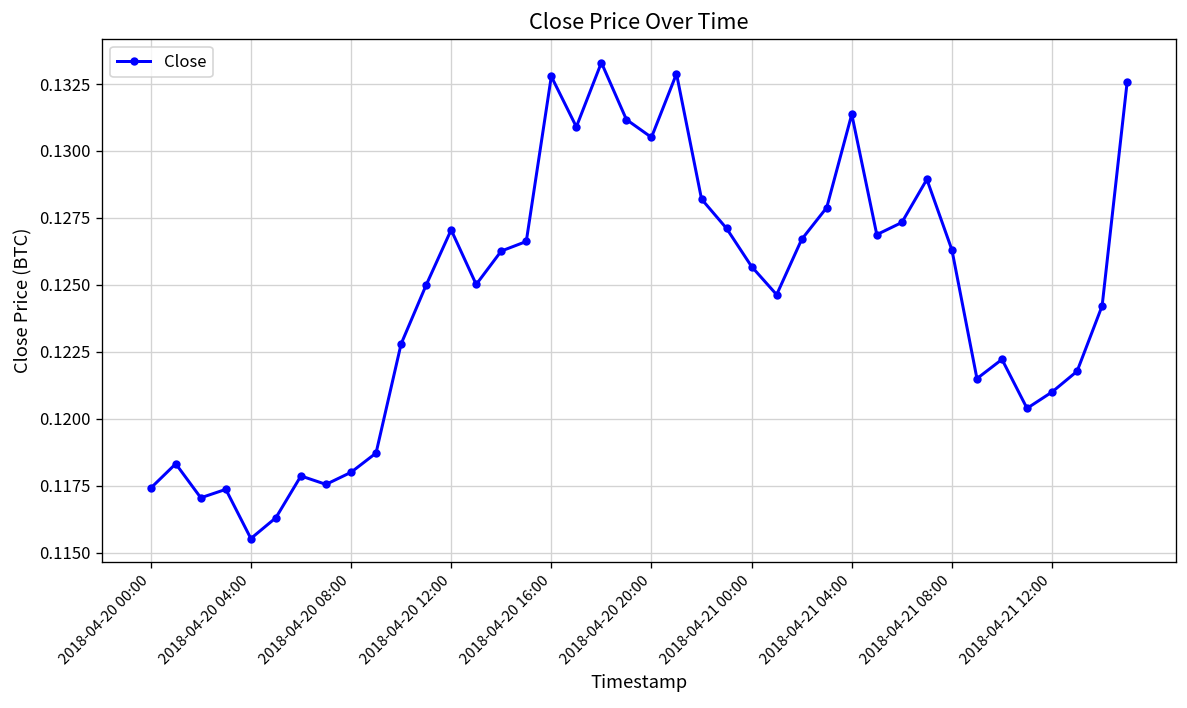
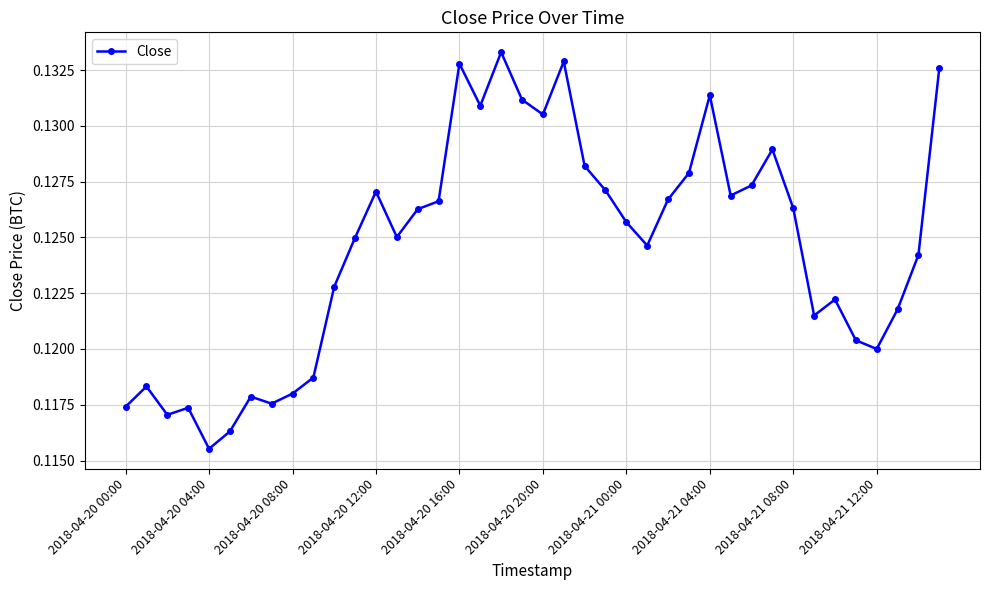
2018-04-21 12:00: 0.121 -> 0.120
